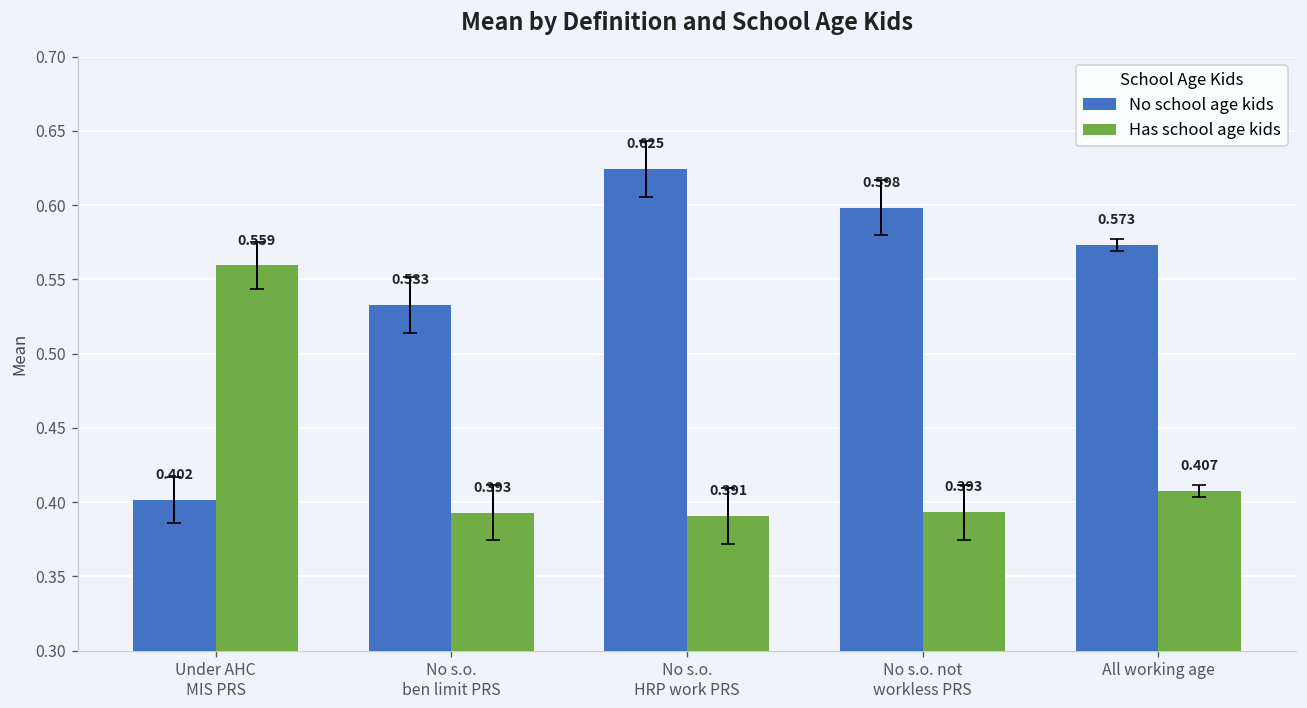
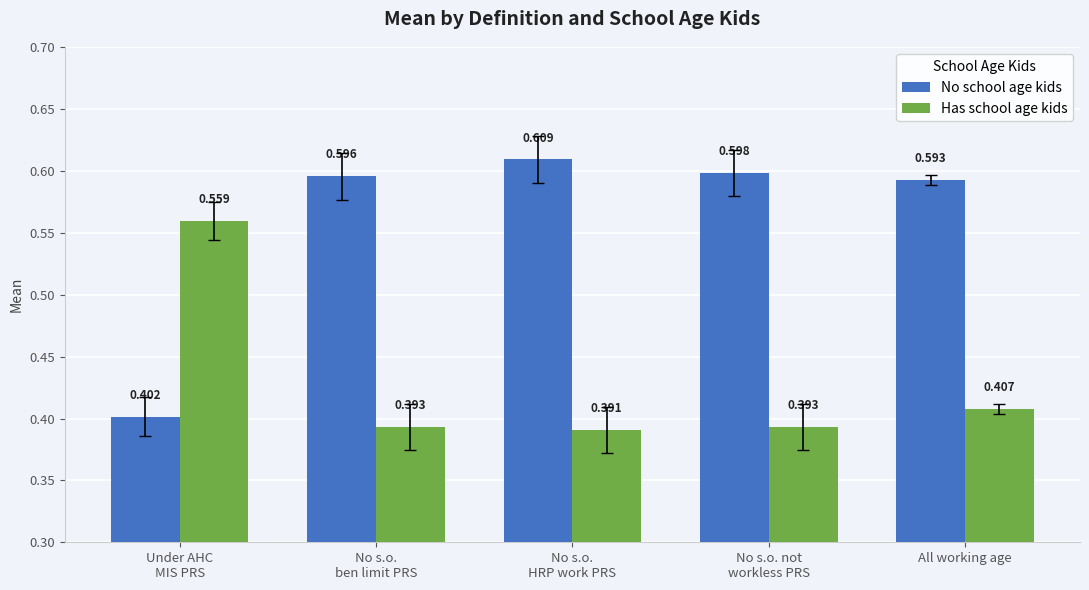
No school age kids, No s.o. ben limit PRS: 0.533 -> 0.596
No school age kids, No s.o. HRP work PRS: 0.625 -> 0.609
No school age kids, All working age: 0.573 -> 0.593
